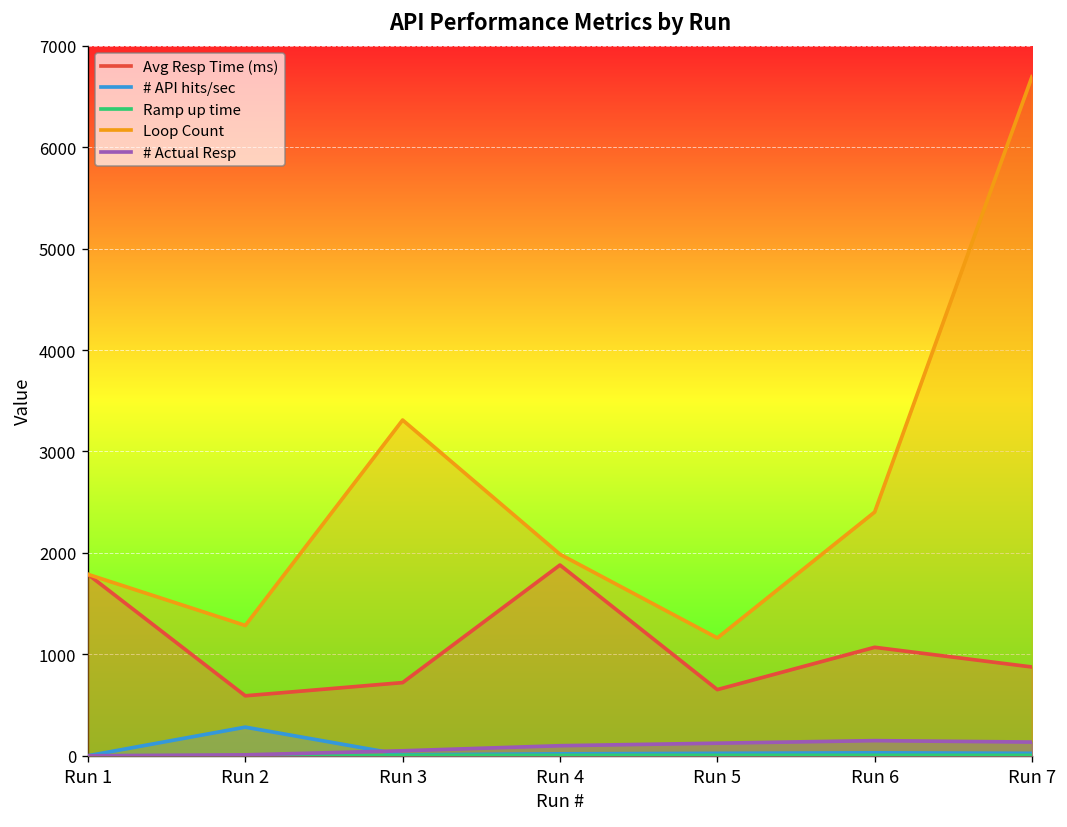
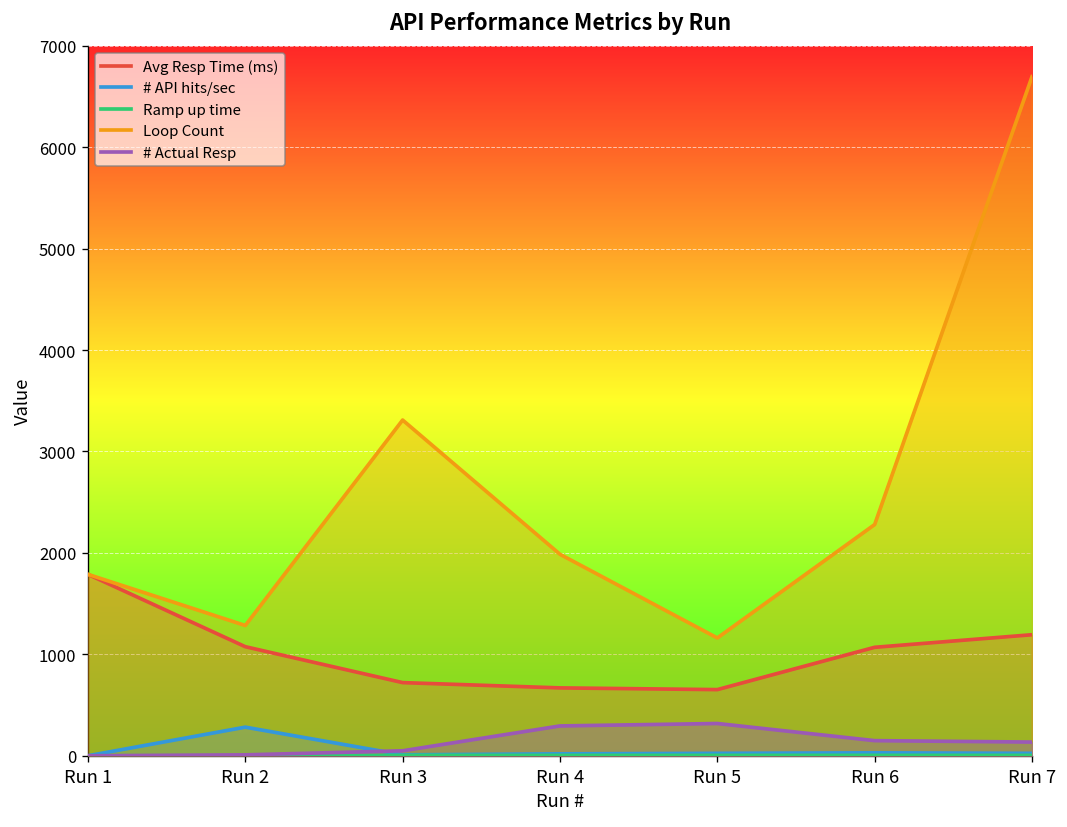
Avg Resp Time (ms), Run 2: 600 -> 1100
Avg Resp Time (ms), Run 4: 1900 -> 700
# Actual Resp, Run 4: 100 -> 300
# Actual Resp, Run 5: 100 -> 300
Loop Count, Run 6: 2400 -> 2300
Avg Resp Time (ms), Run 7: 900 -> 1200
